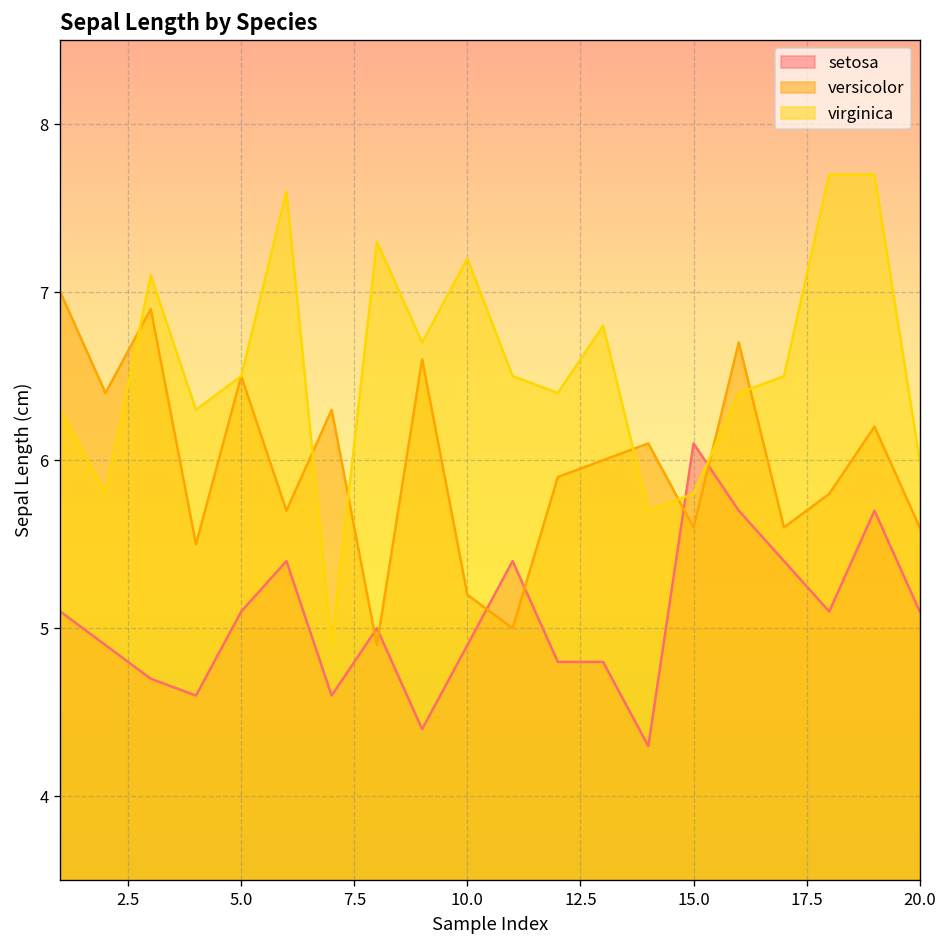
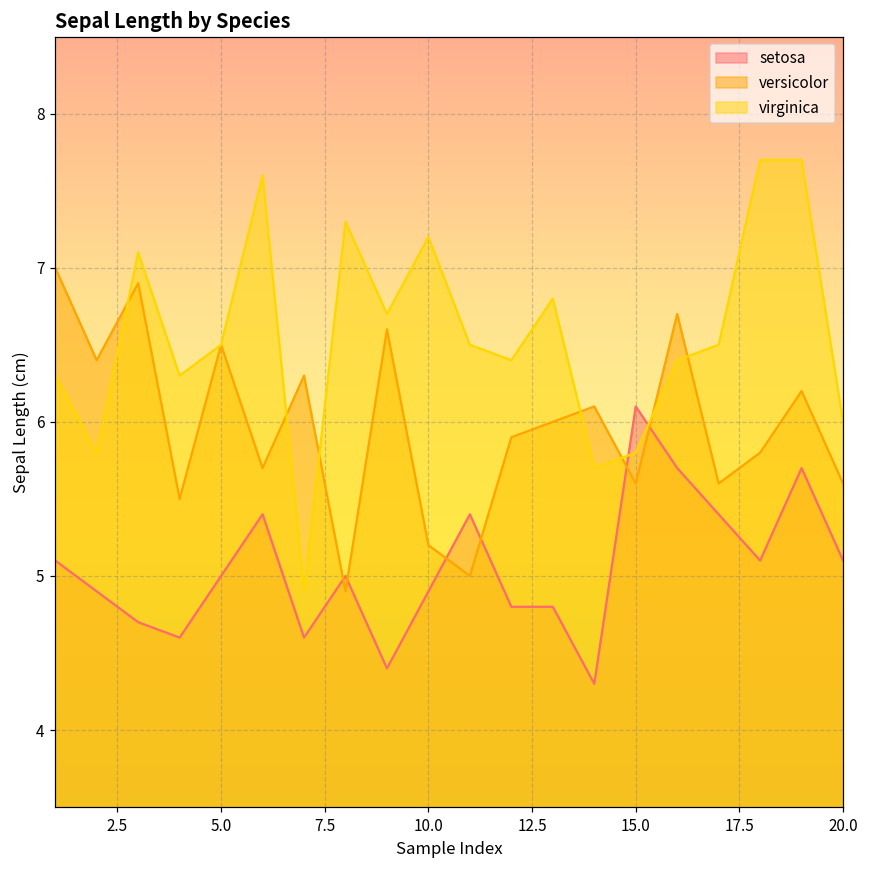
setosa, 5.0: 5.1 -> 5.0
